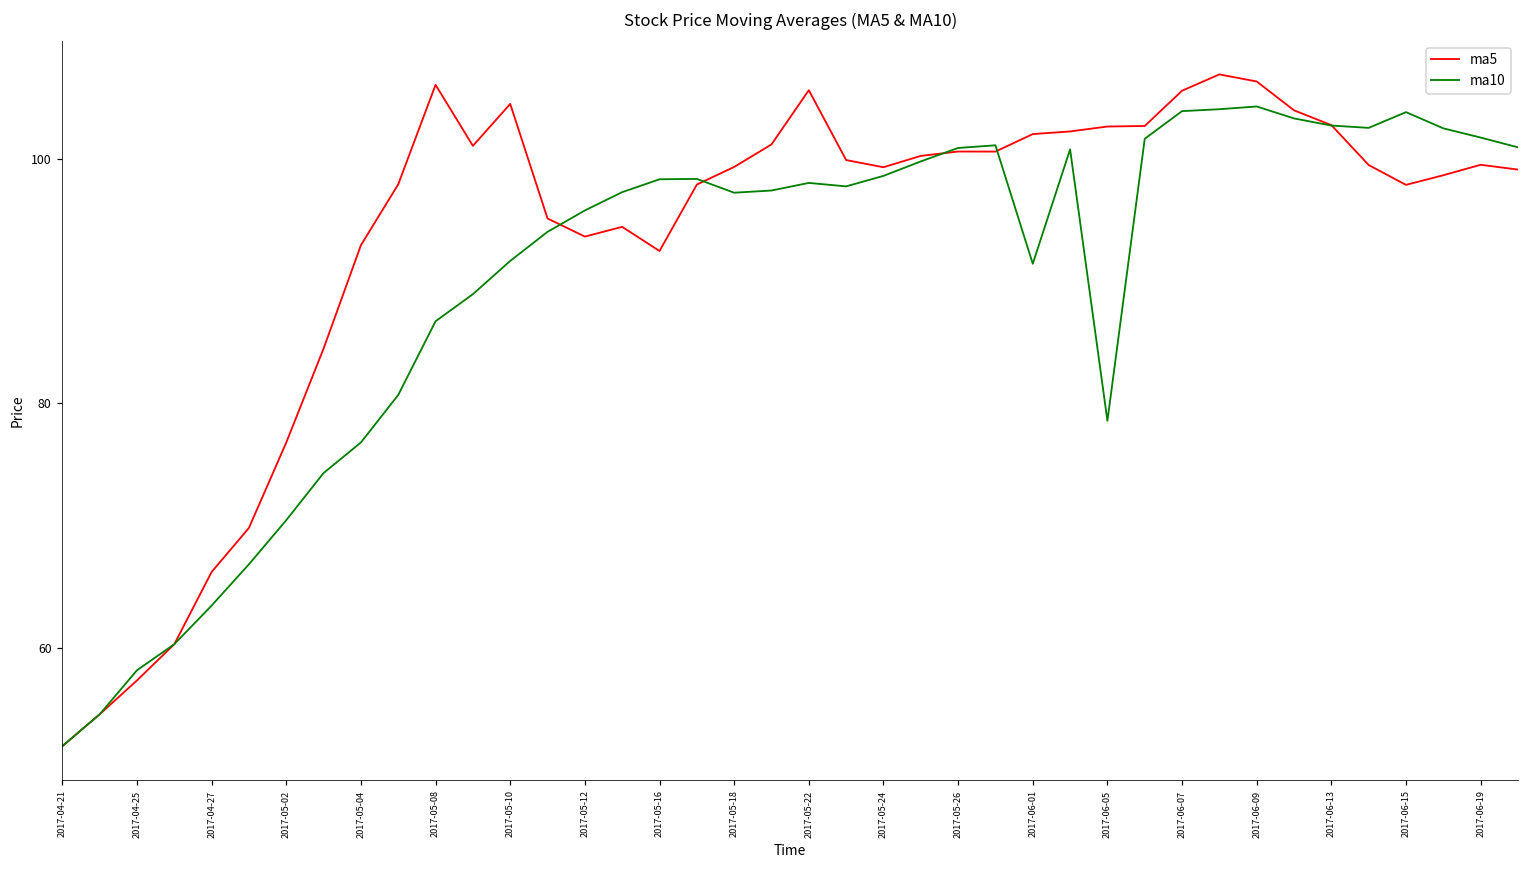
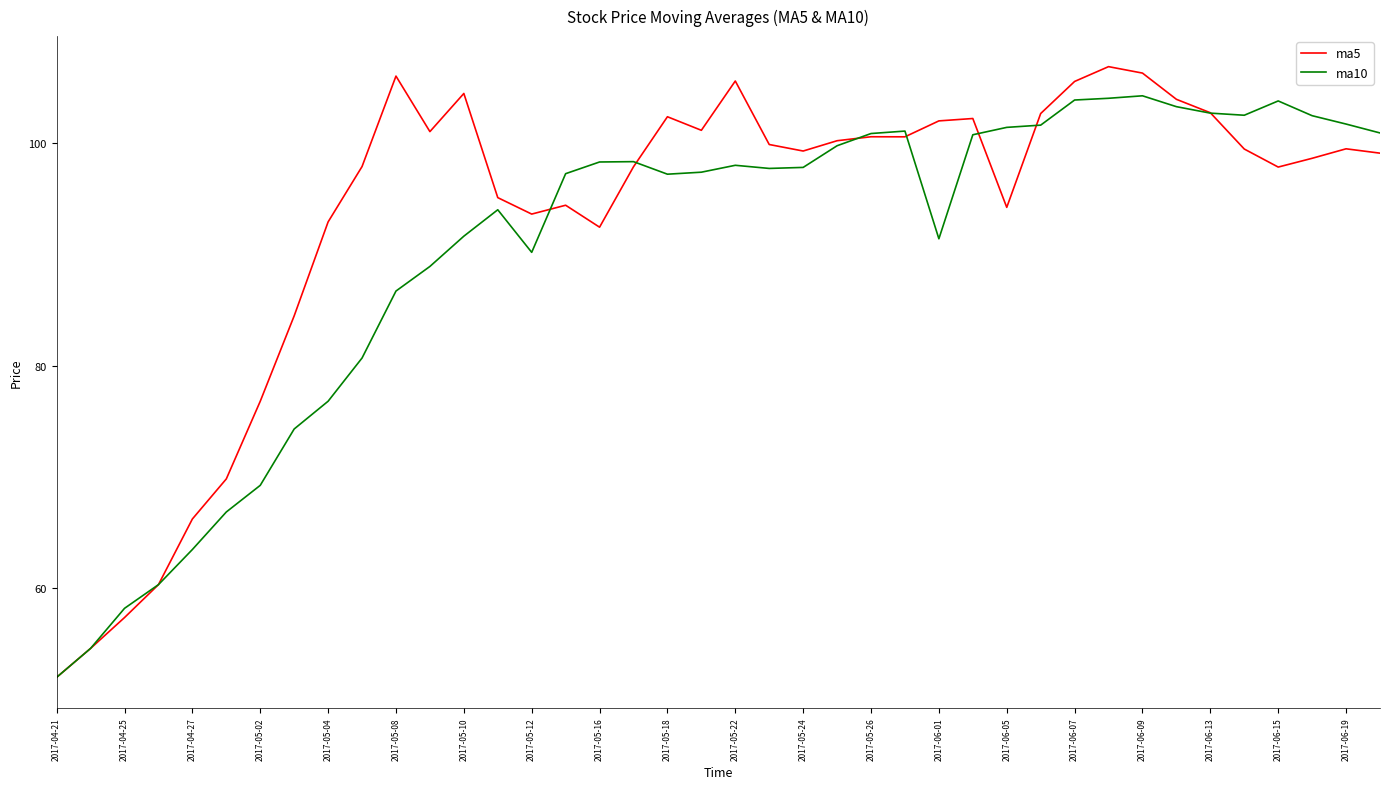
ma10, 2017-05-02: 70.5 -> 69.2
ma10, 2017-05-12: 95.8 -> 90.2
ma5, 2017-05-18: 99.3 -> 102.4
ma10, 2017-05-24: 98.6 -> 97.8
ma5, 2017-06-05: 102.6 -> 94.2
ma10, 2017-06-05: 78.6 -> 101.4
